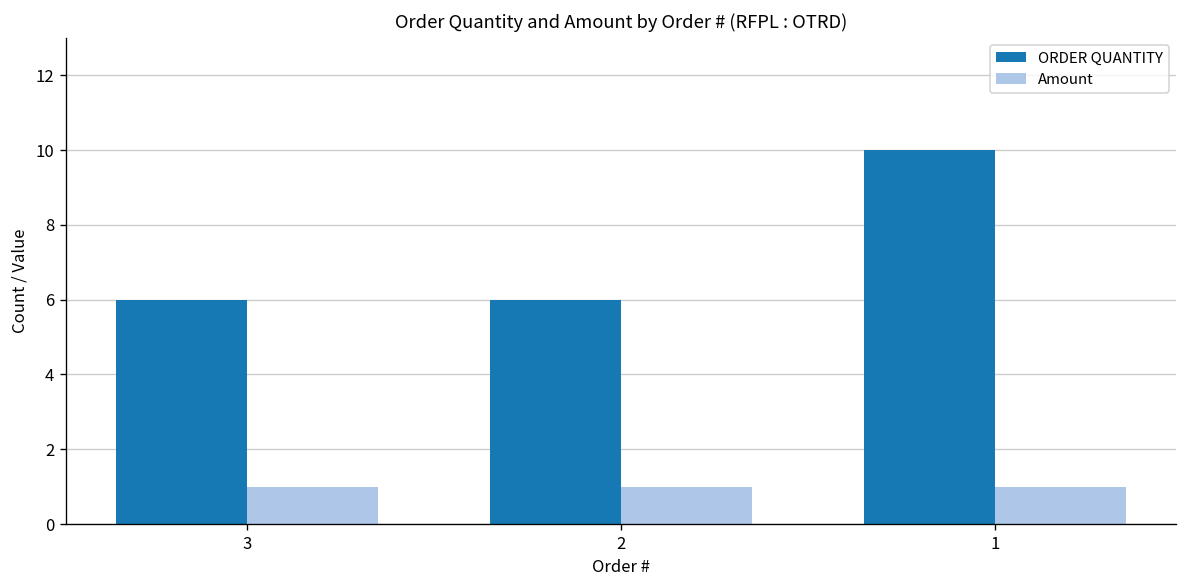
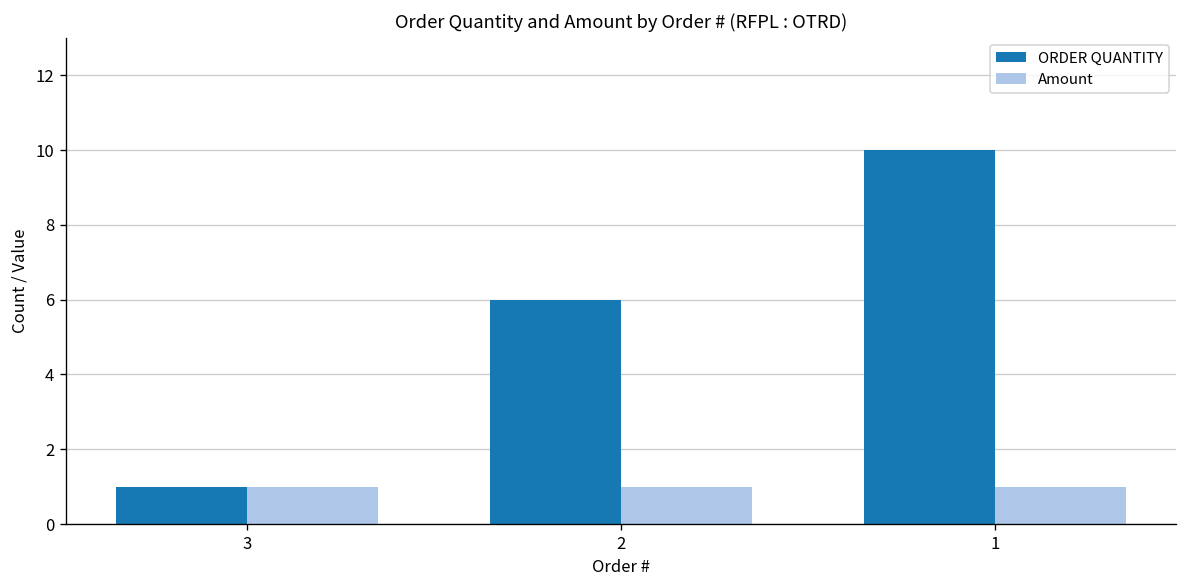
ORDER QUANTITY, 3: 6 -> 1
